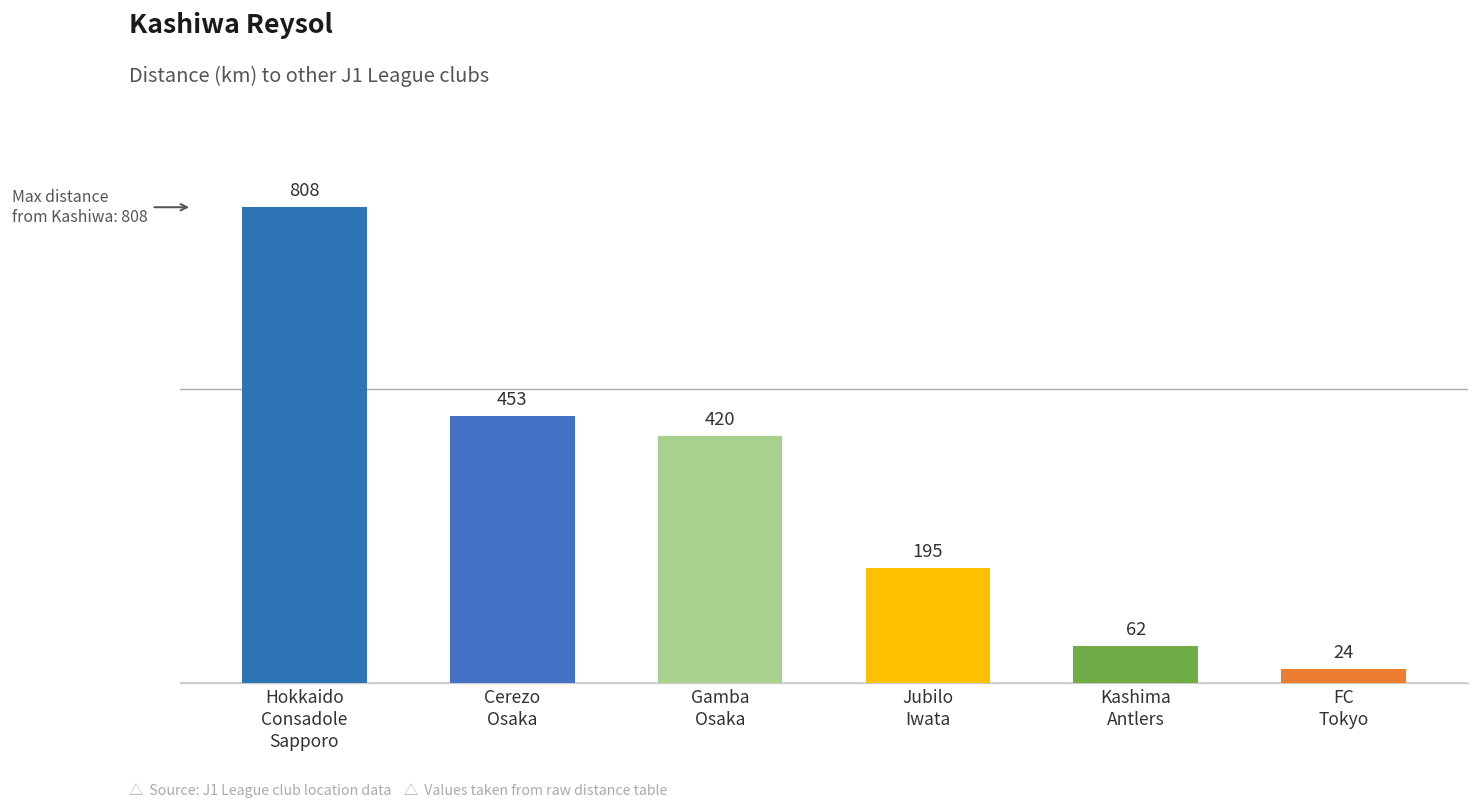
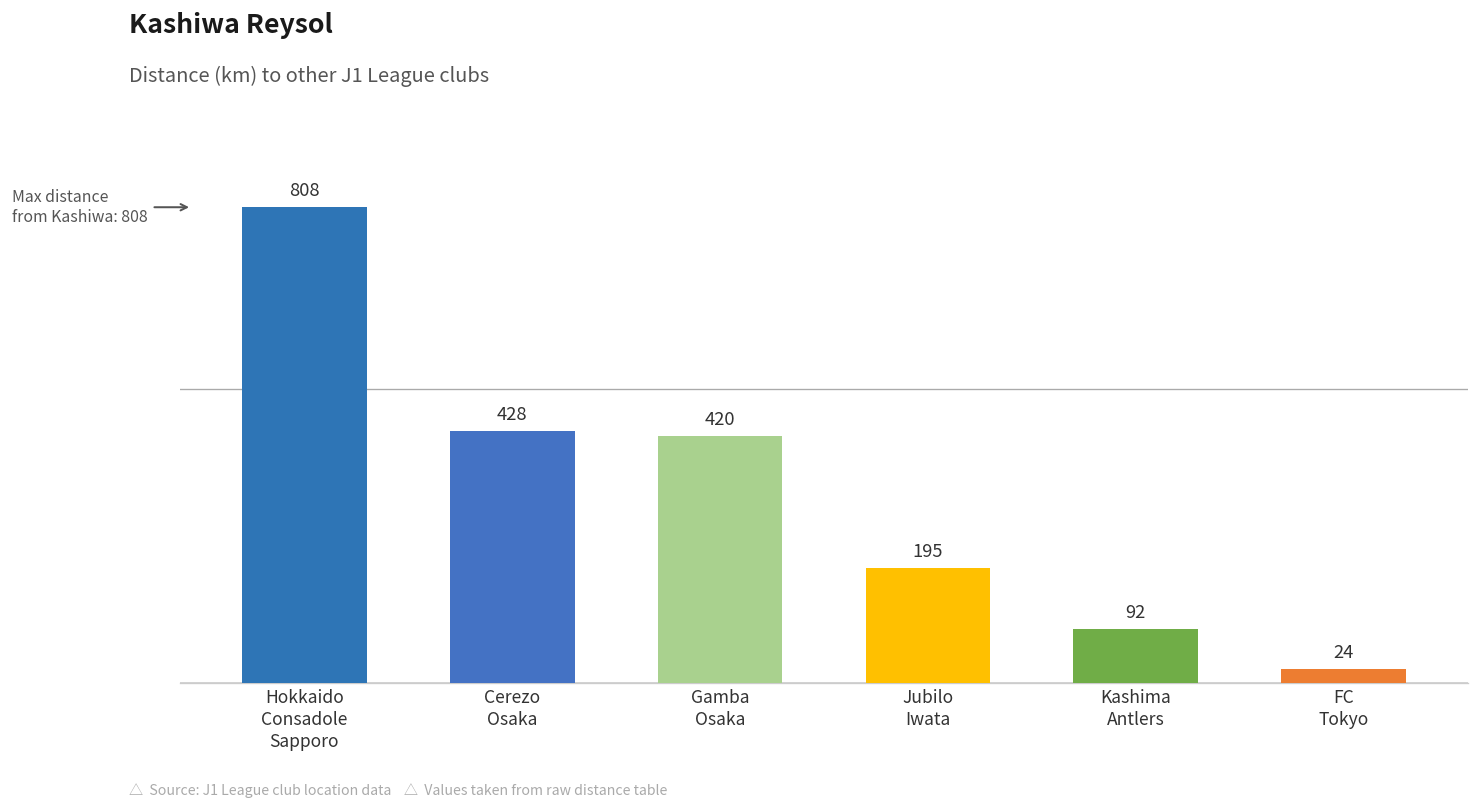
Cerezo Osaka: 453 -> 428
Kashima Antlers: 62 -> 92
